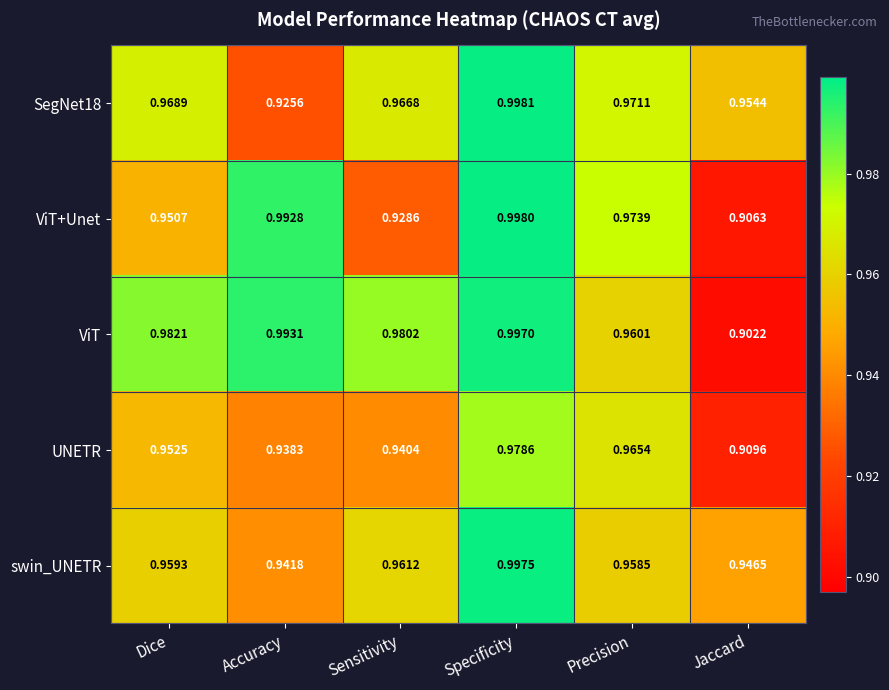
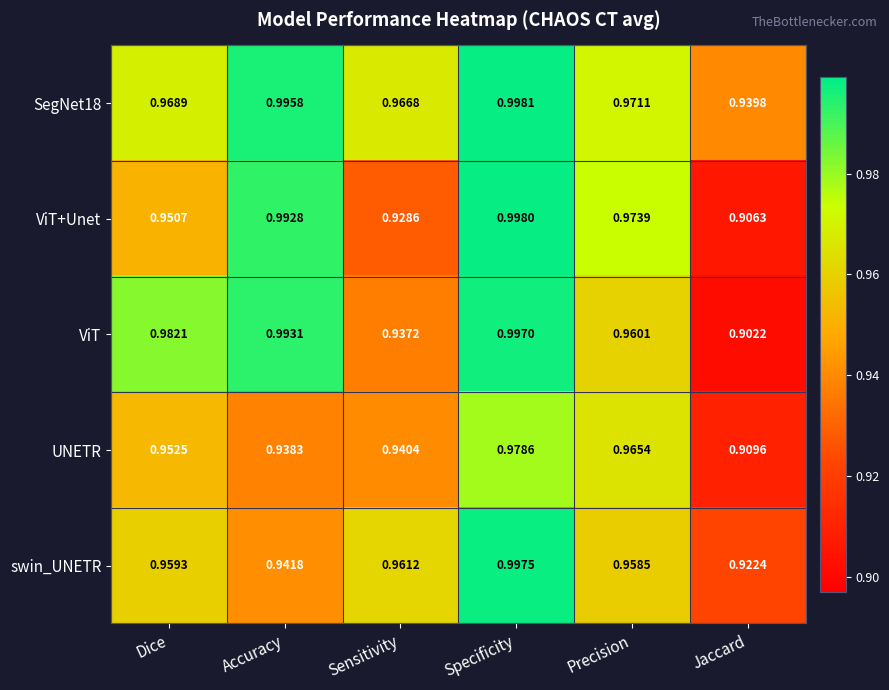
SegNet18, Accuracy: 0.9256 -> 0.9958
SegNet18, Jaccard: 0.9544 -> 0.9398
ViT, Sensitivity: 0.9802 -> 0.9372
swin_UNETR, Jaccard: 0.9465 -> 0.9224
